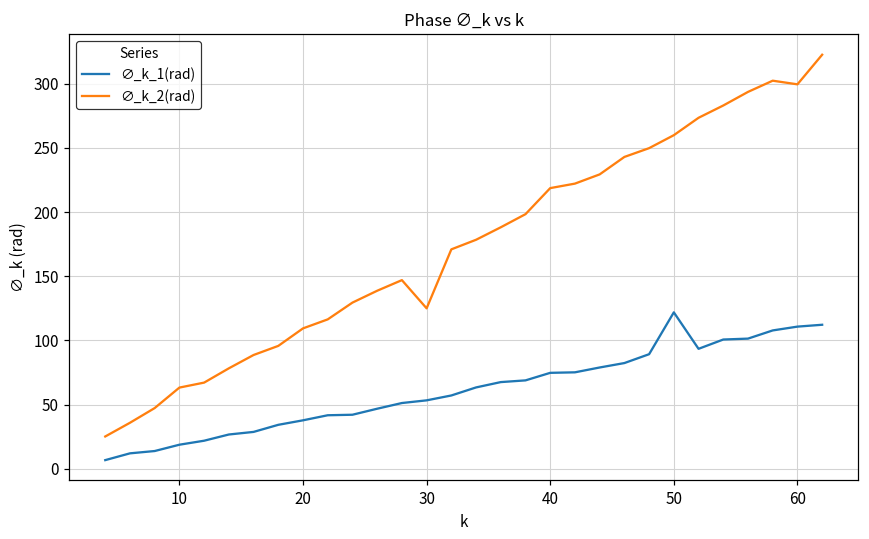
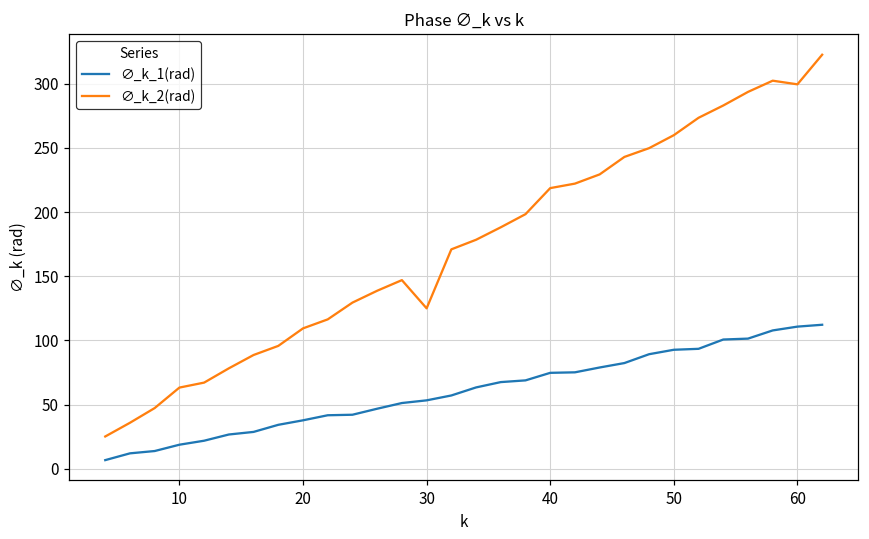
∅_k_1(rad), 50: 122 -> 93
